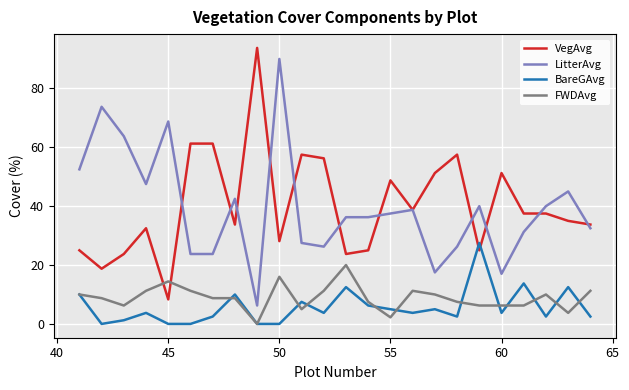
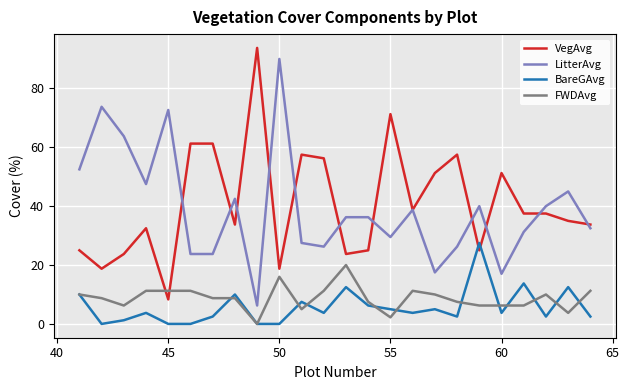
LitterAvg, 45: 69 -> 73
FWDAvg, 45: 14 -> 11
VegAvg, 50: 28 -> 19
VegAvg, 55: 49 -> 71
LitterAvg, 55: 38 -> 30
